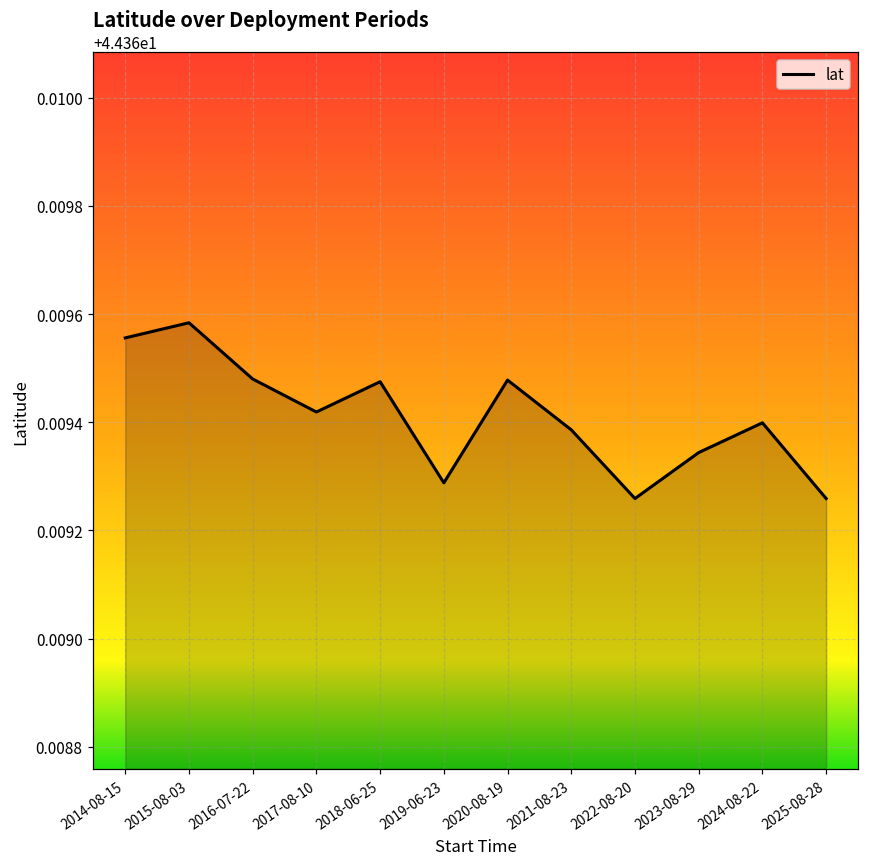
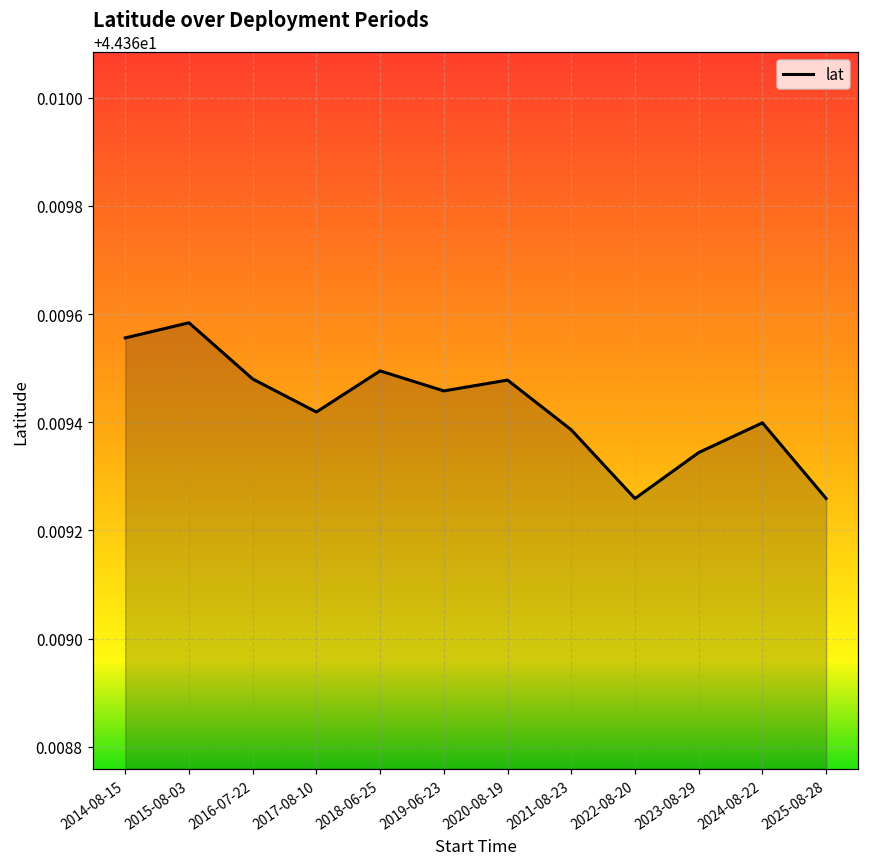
2018-06-25: 44.36948 -> 44.36950
2019-06-23: 44.36929 -> 44.36946
